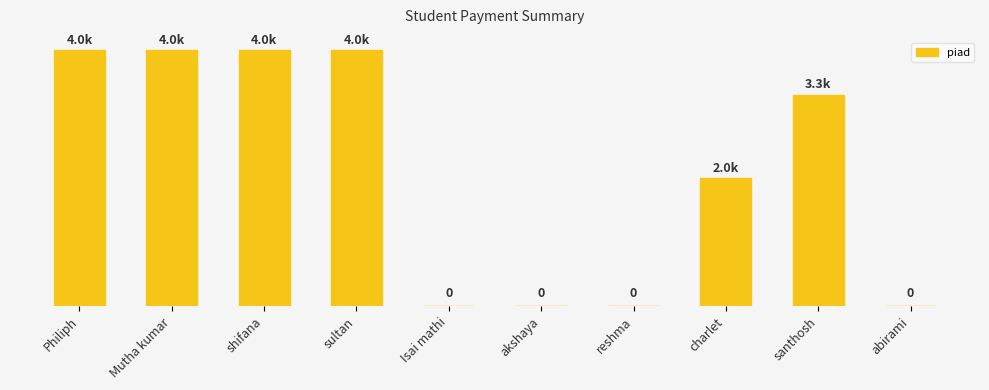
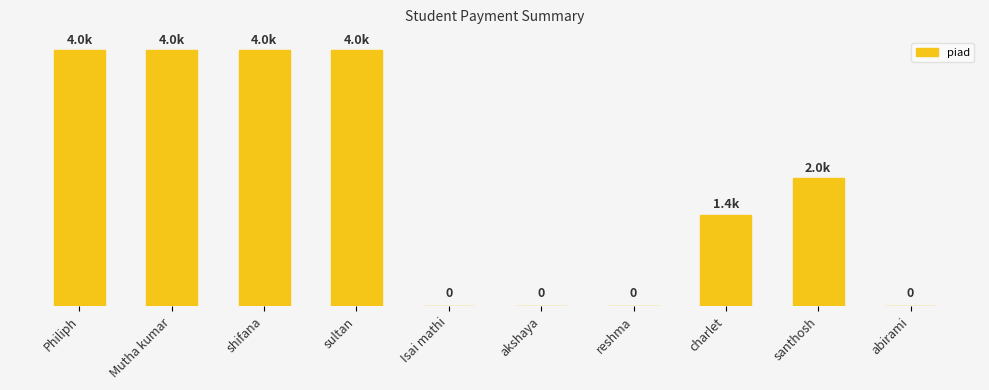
charlet: 2.0k -> 1.4k
santhosh: 3.3k -> 2.0k
